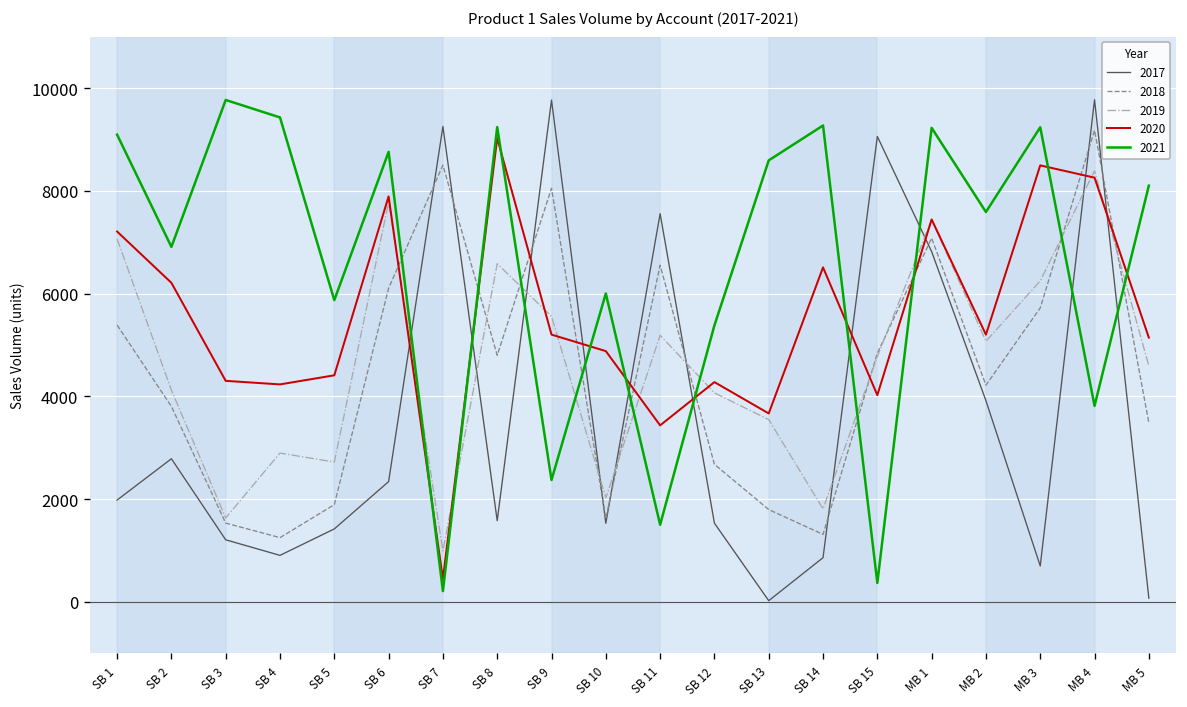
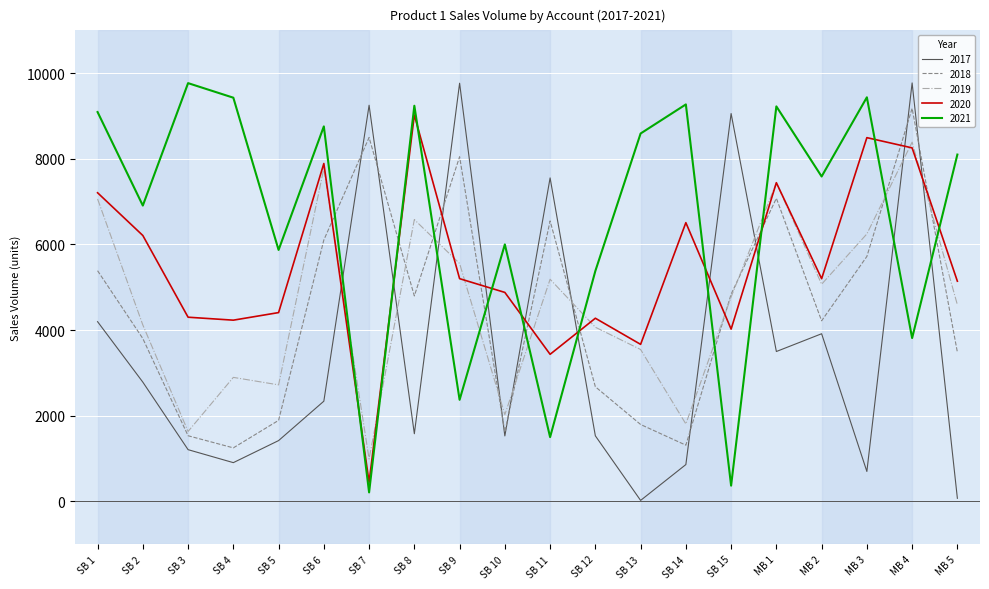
2017, SB 1: 2000 -> 4200
2017, MB 1: 6800 -> 3500
2021, MB 3: 9200 -> 9400
